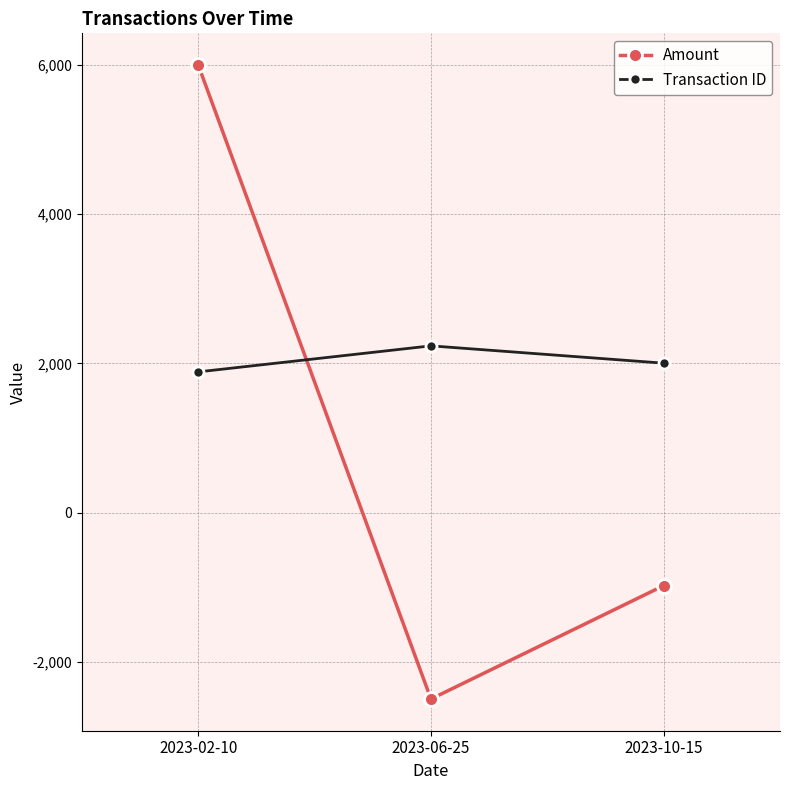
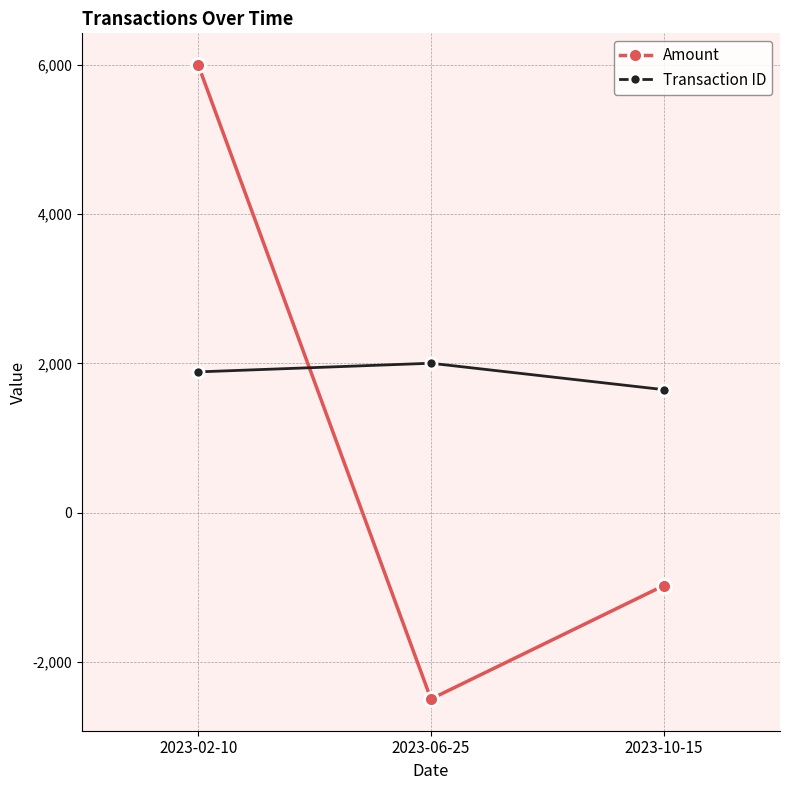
Transaction ID, 2023-06-25: 2,200 -> 2,000
Transaction ID, 2023-10-15: 2,000 -> 1,600
